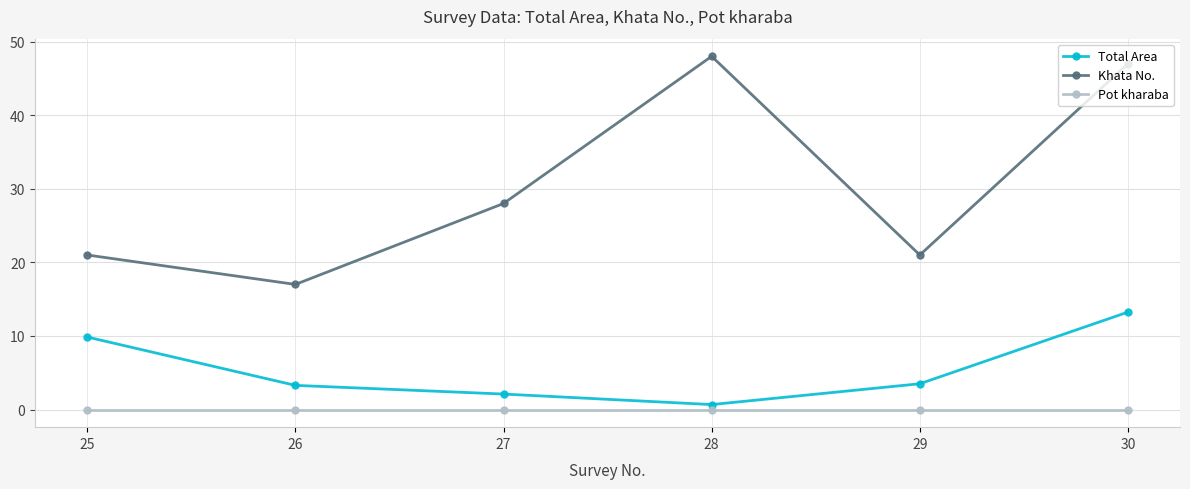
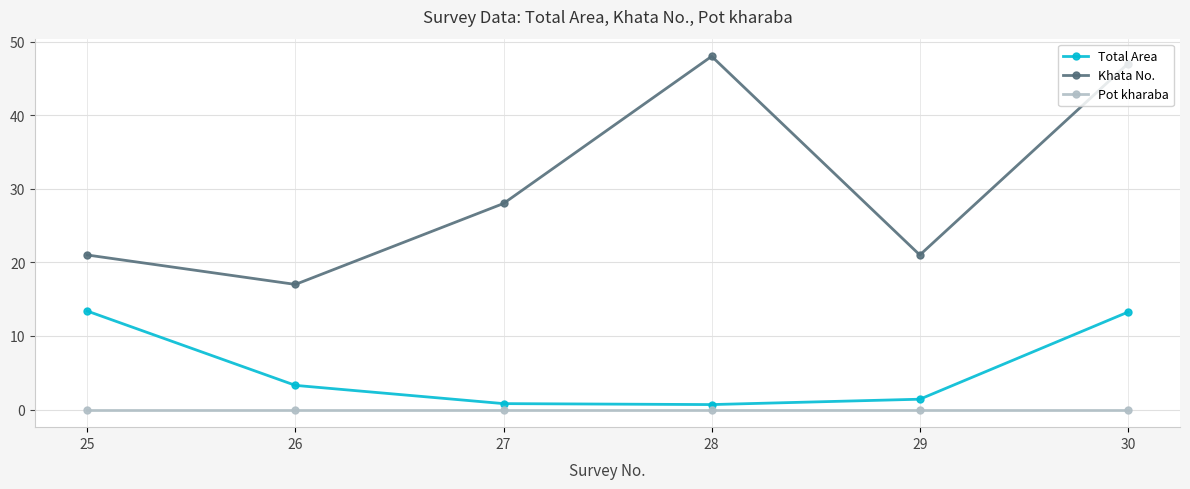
Total Area, 25: 10 -> 13
Total Area, 27: 2 -> 1
Total Area, 29: 4 -> 1
